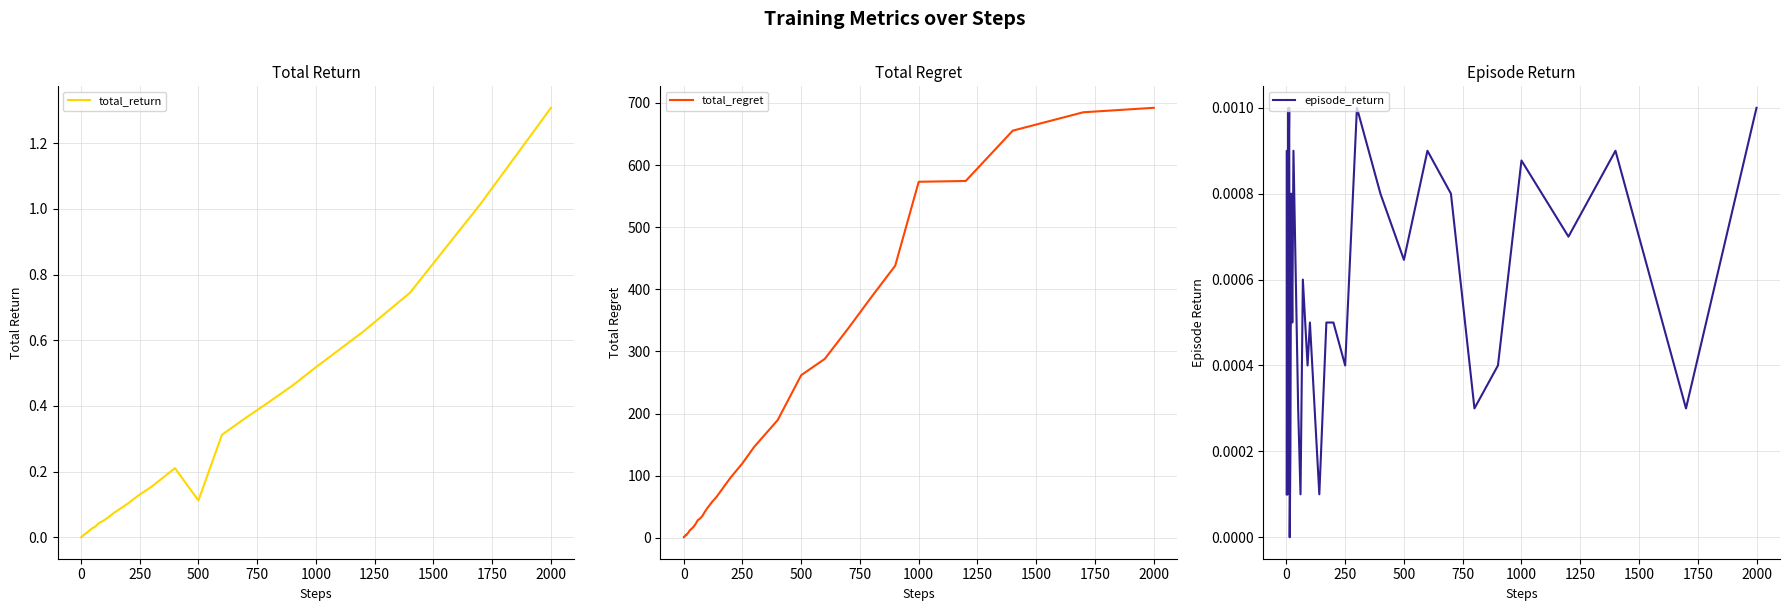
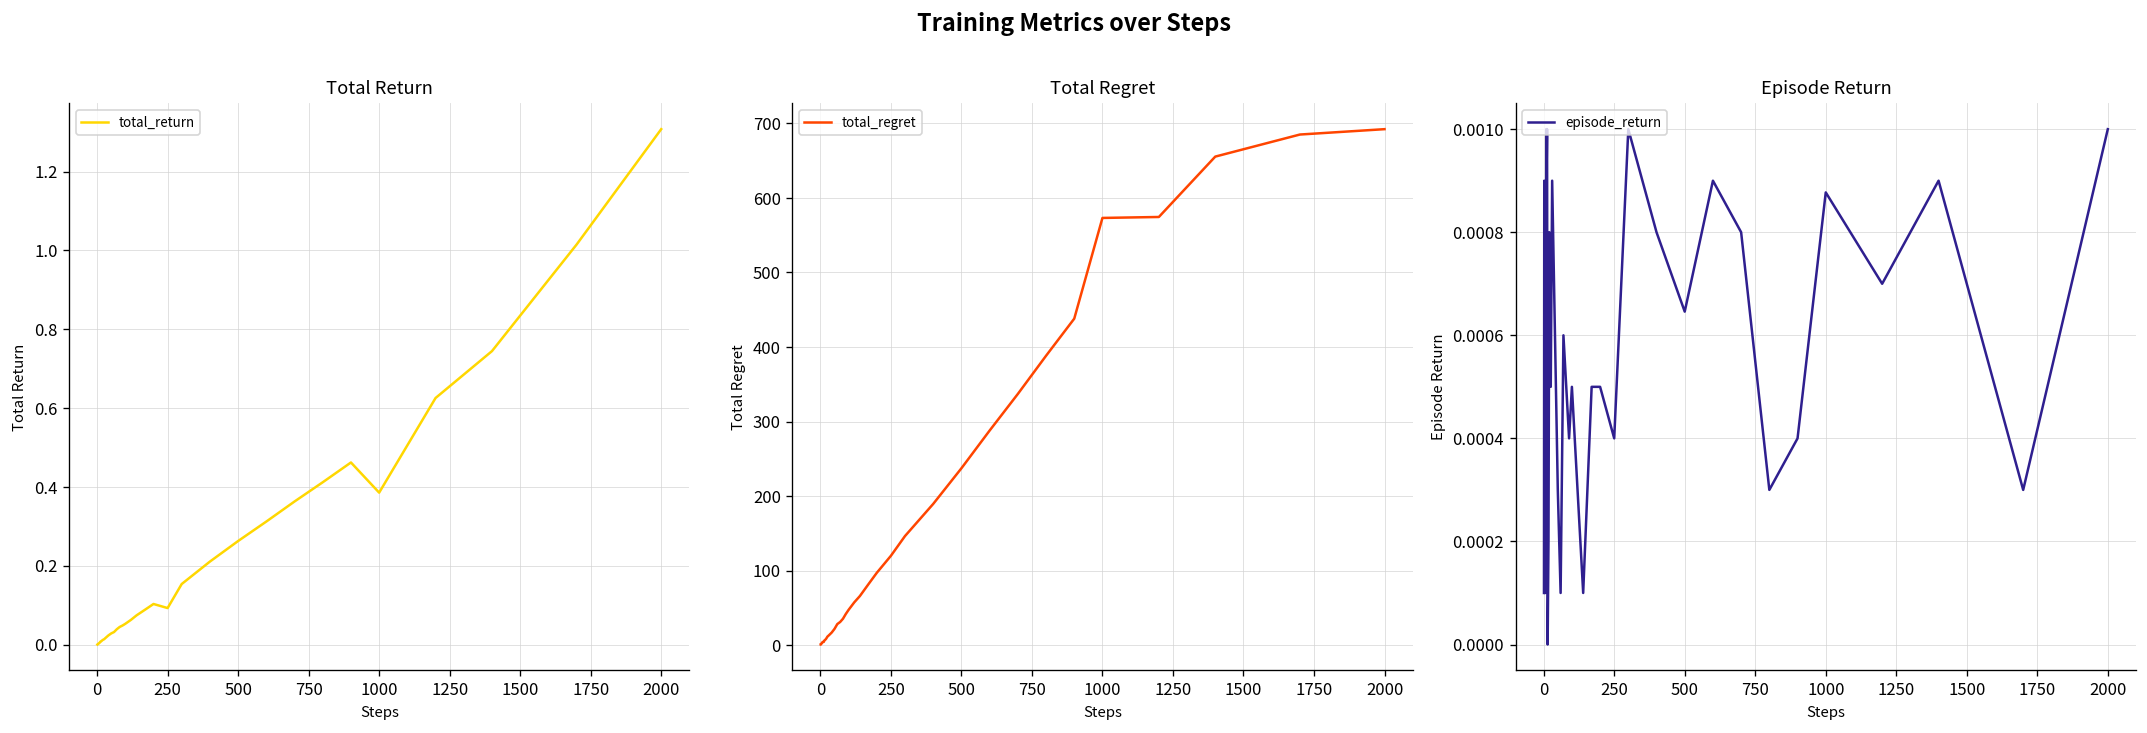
Total Return, 250: 0.13 -> 0.09
Total Return, 500: 0.11 -> 0.26
Total Return, 1000: 0.52 -> 0.39
Total Regret, 500: 260 -> 240
